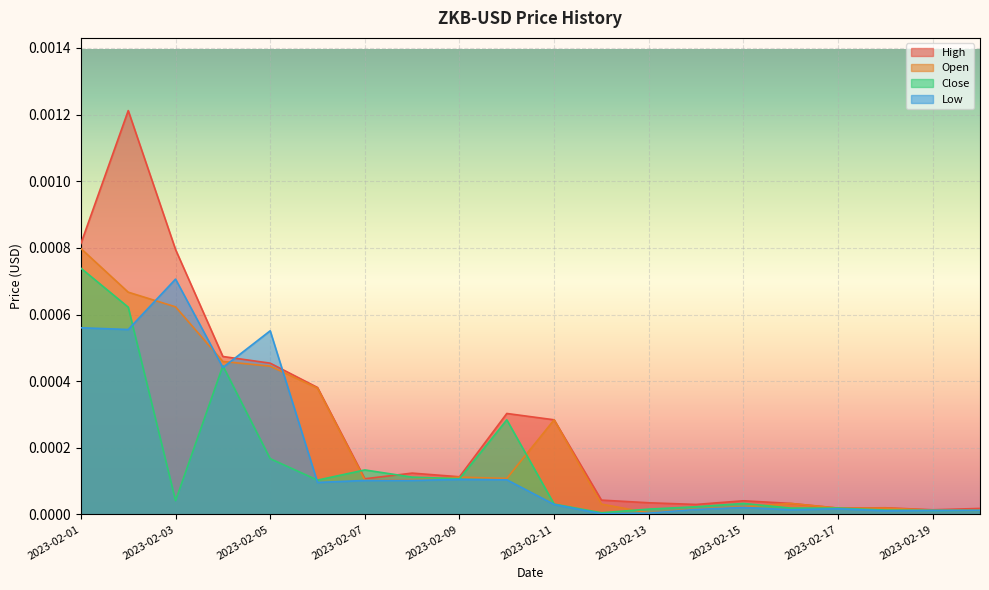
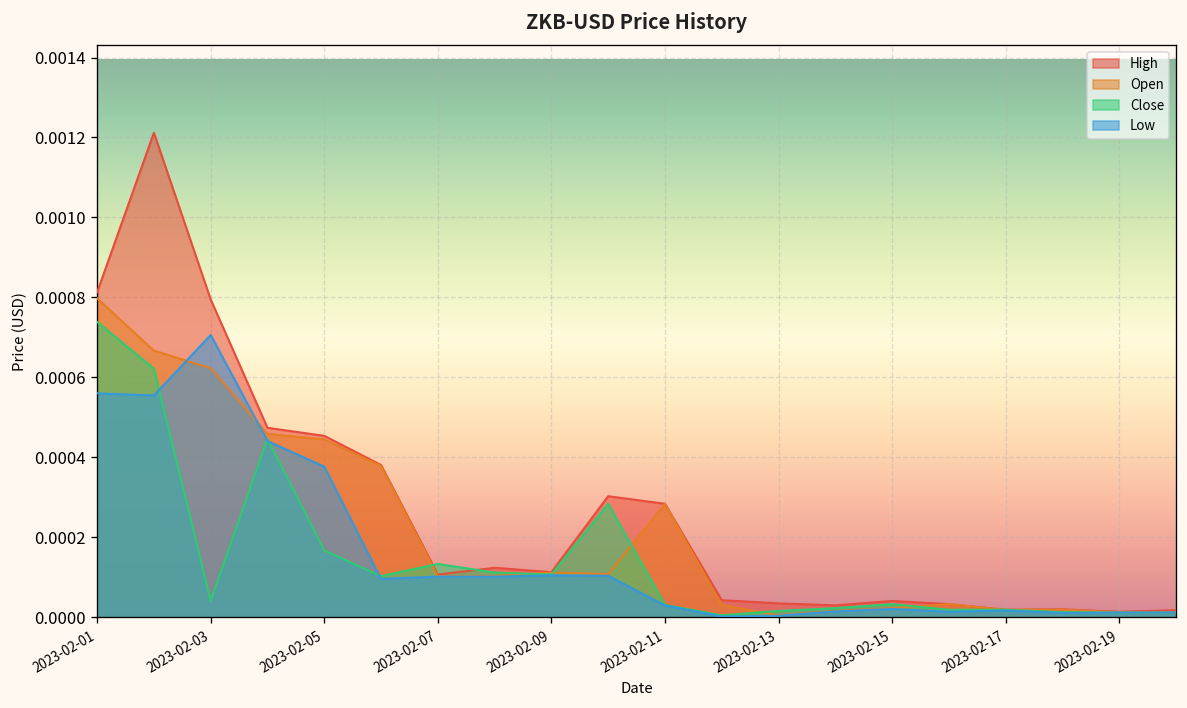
Low, 2023-02-05: 0.00055 -> 0.00038
